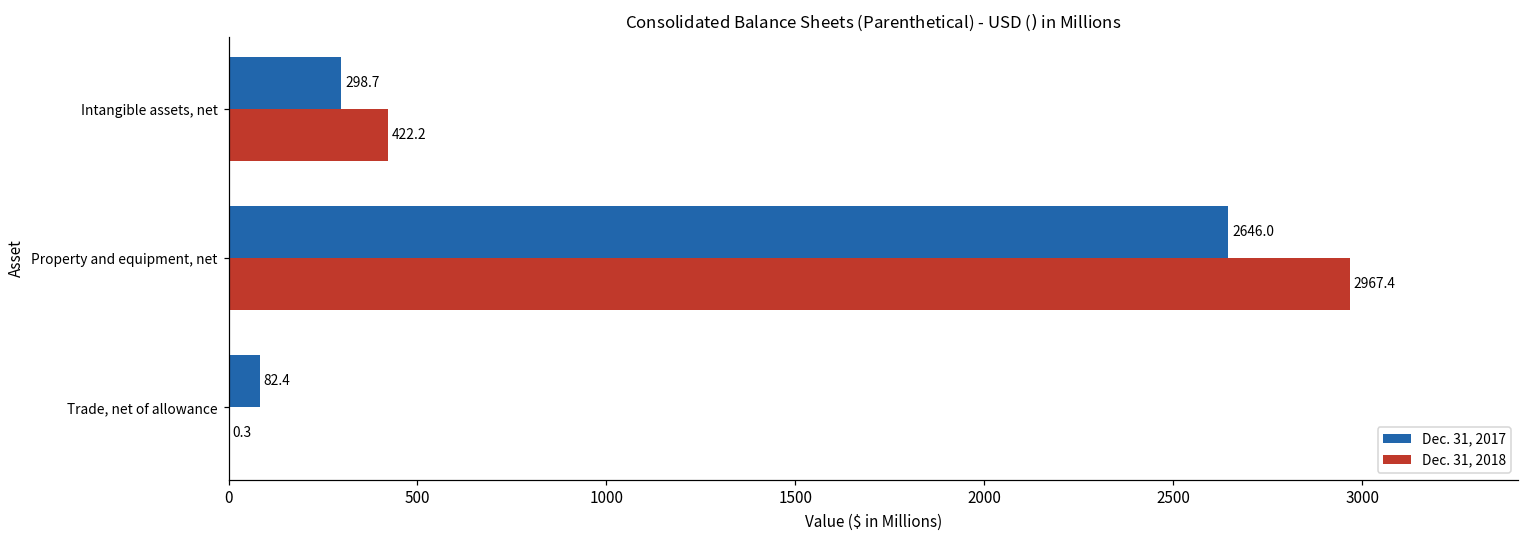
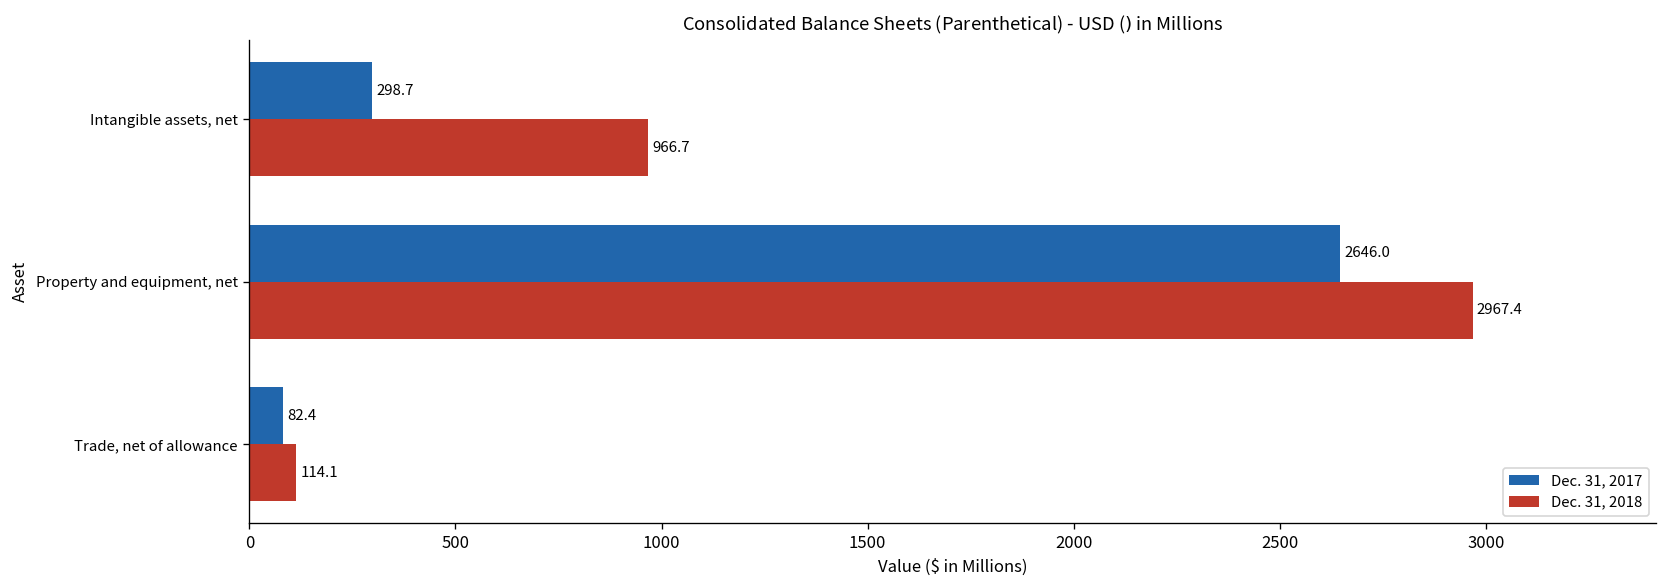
Dec. 31, 2018, Intangible assets, net: 422.2 -> 966.7
Dec. 31, 2018, Trade, net of allowance: 0.3 -> 114.1
